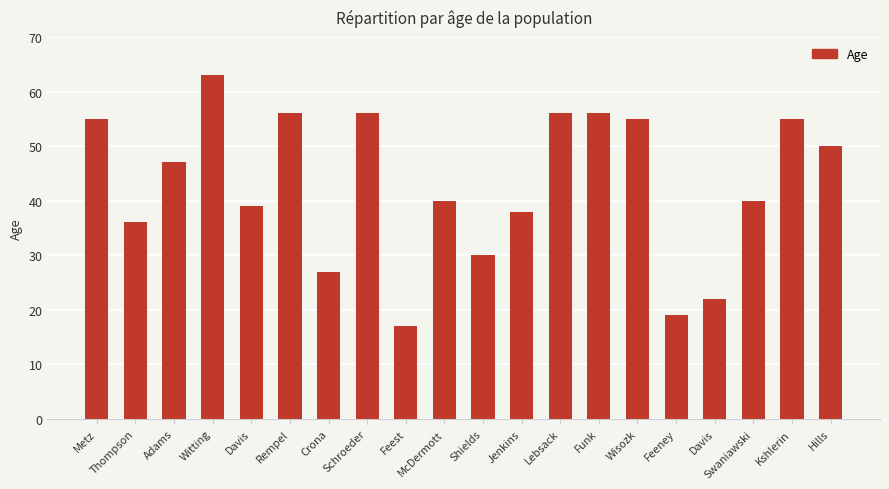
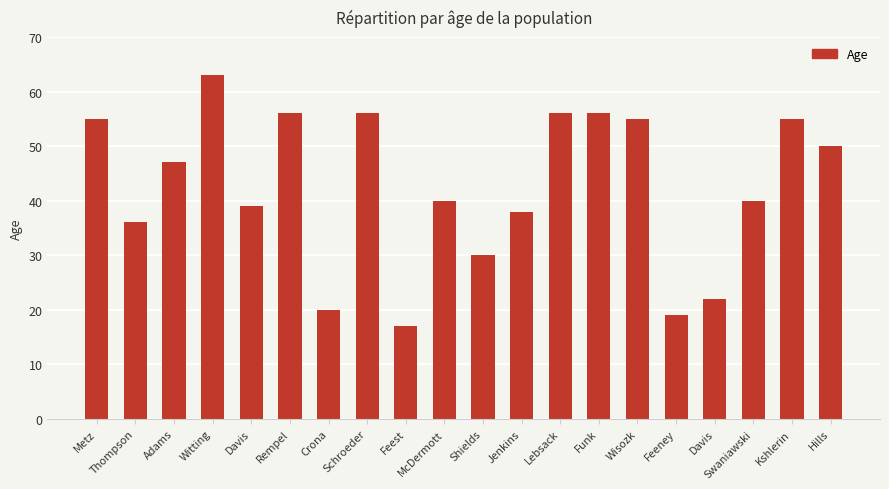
Crona: 27 -> 20
